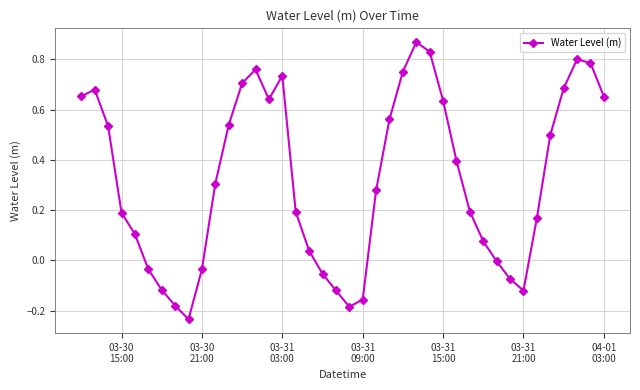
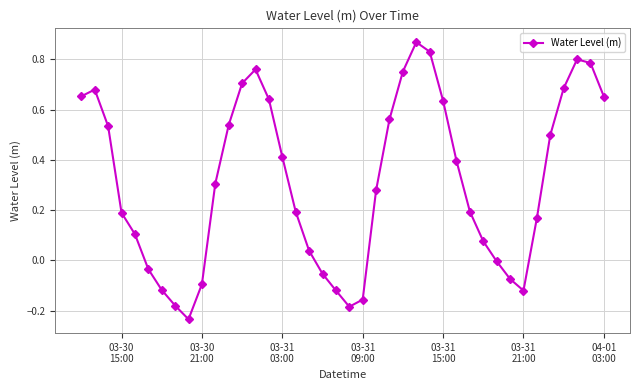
03-30 21:00: -0.04 -> -0.10
03-31 03:00: 0.74 -> 0.41
